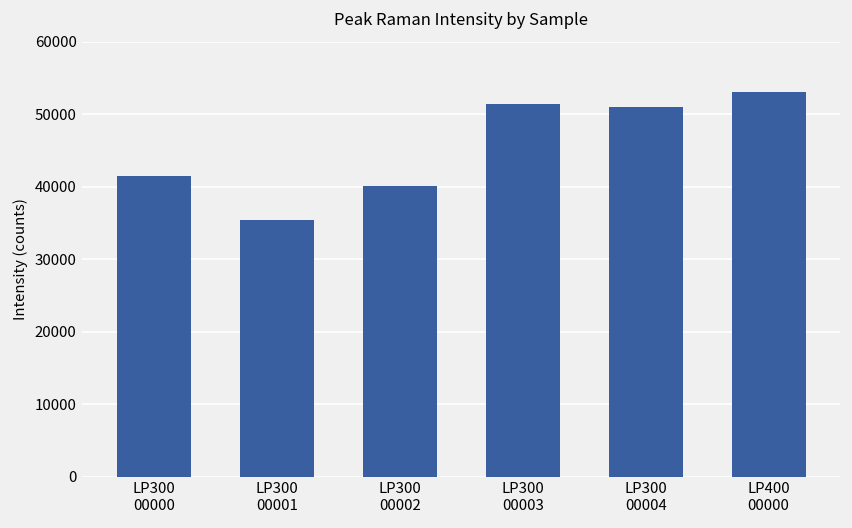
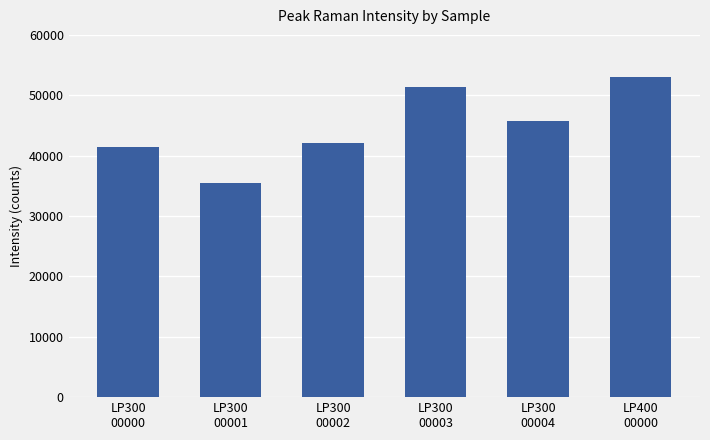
LP300 00002: 40000 -> 42000
LP300 00004: 51000 -> 46000
